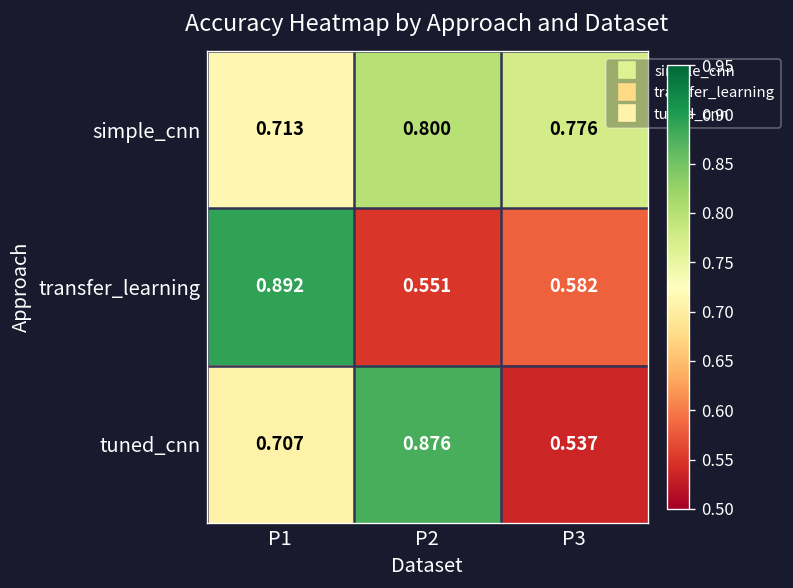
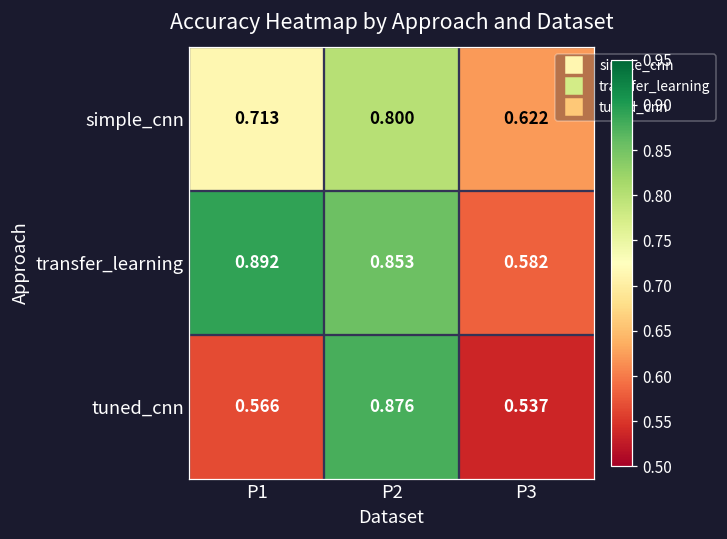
simple_cnn, P3: 0.776 -> 0.622
transfer_learning, P2: 0.551 -> 0.853
tuned_cnn, P1: 0.707 -> 0.566
